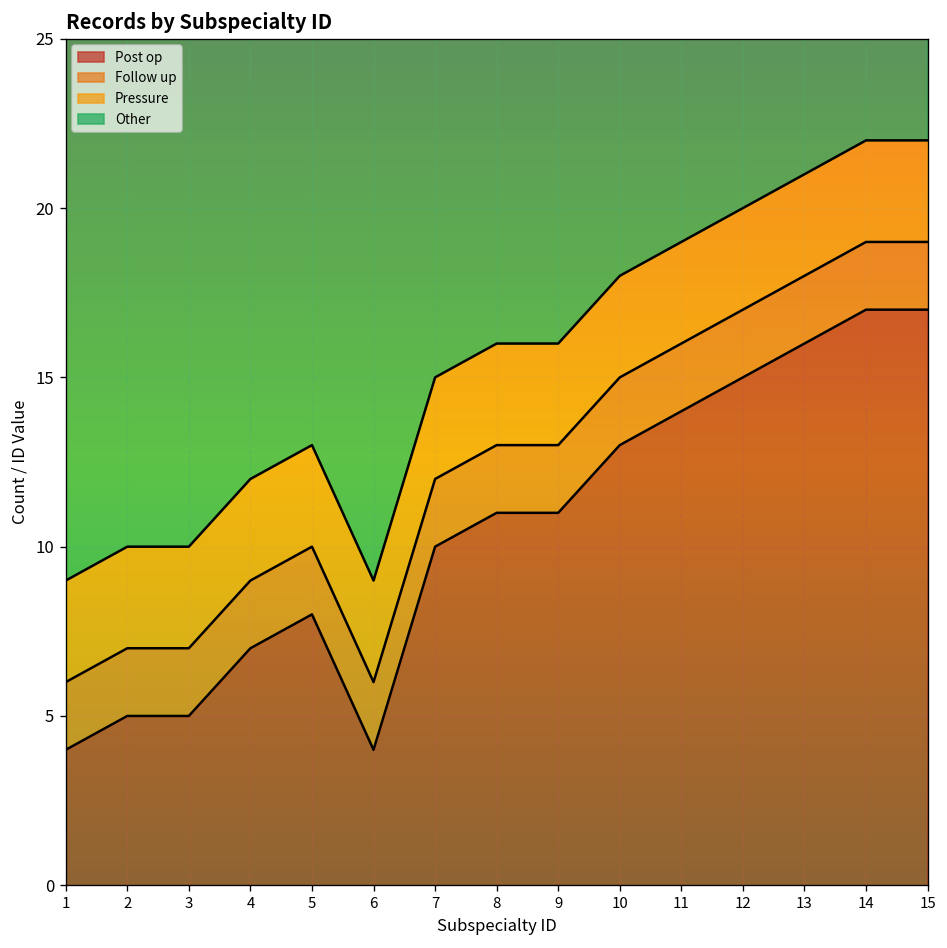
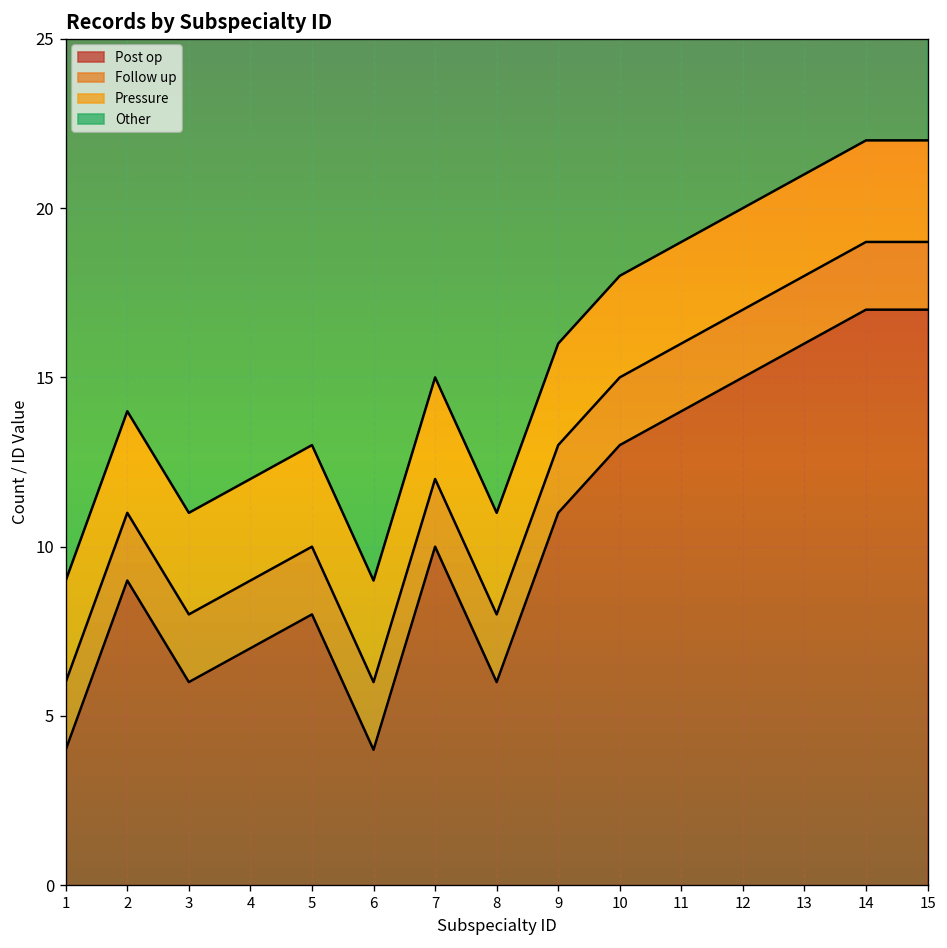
Post op, 2: 5 -> 9
Post op, 3: 5 -> 6
Post op, 8: 11 -> 6
